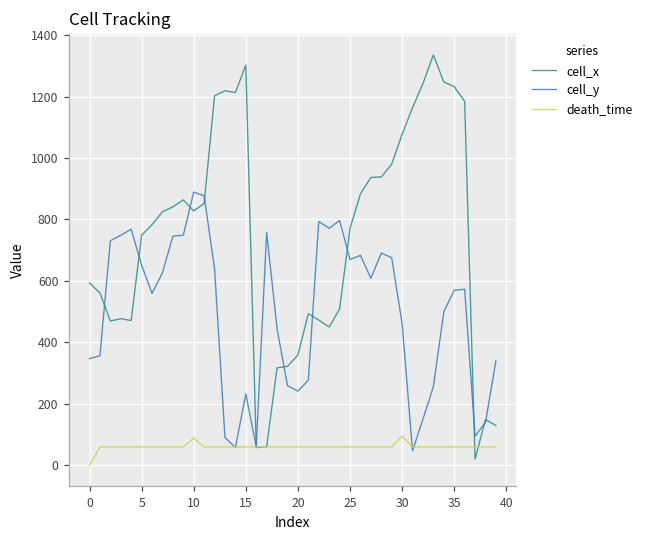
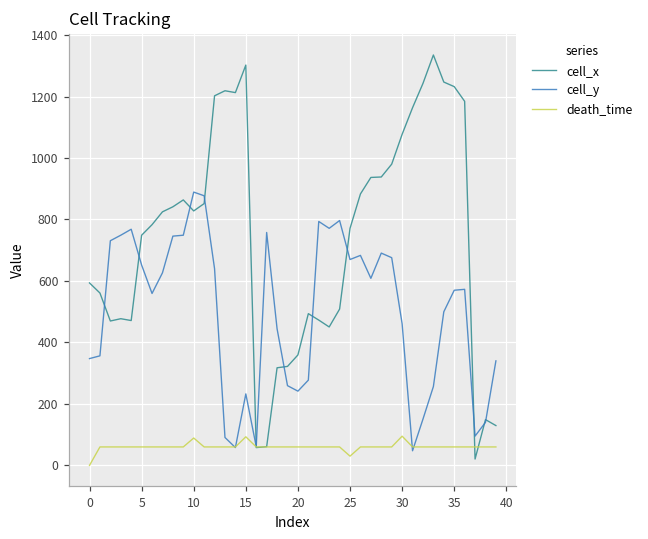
death_time, 15: 60 -> 90
death_time, 25: 60 -> 30
